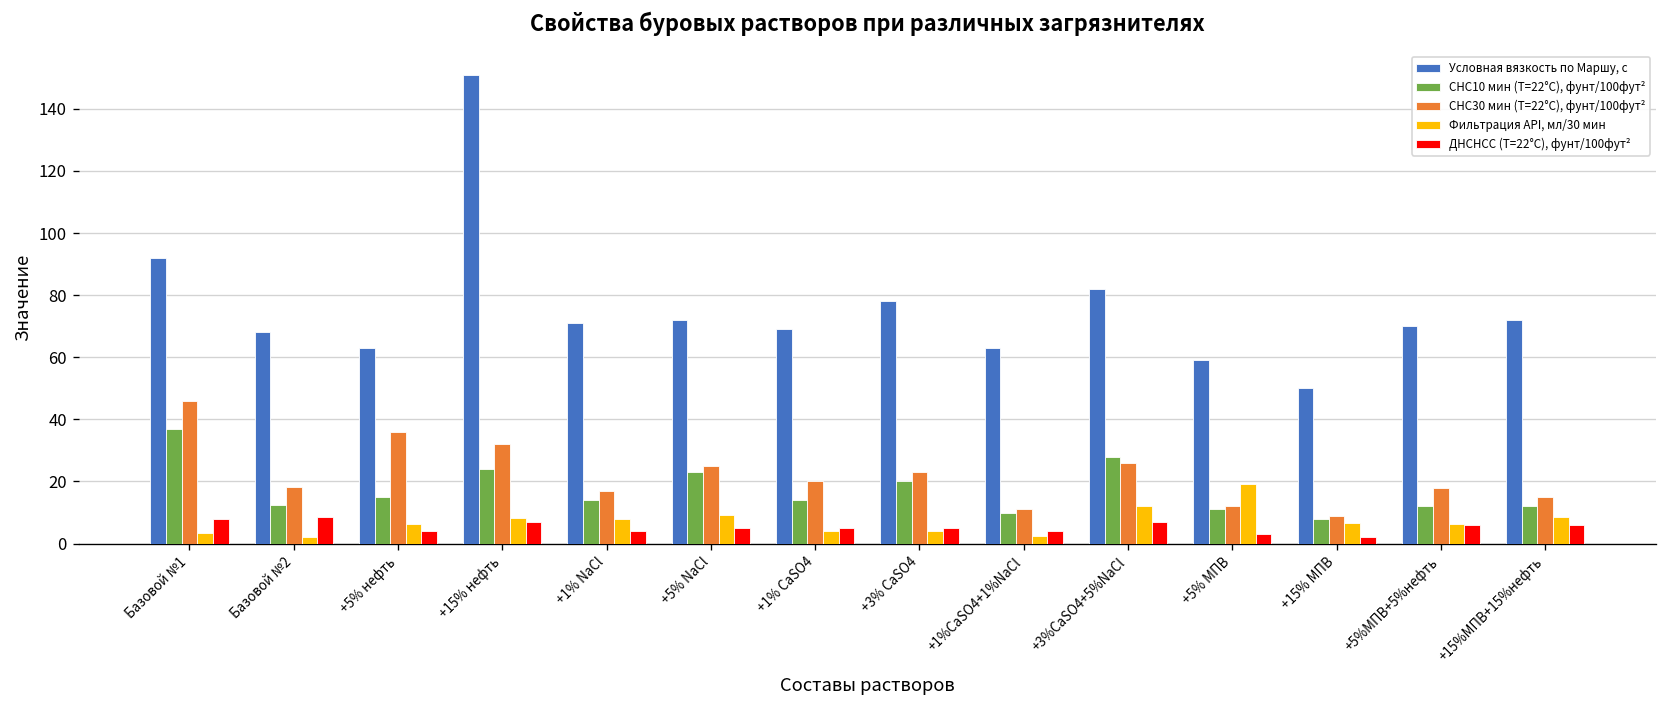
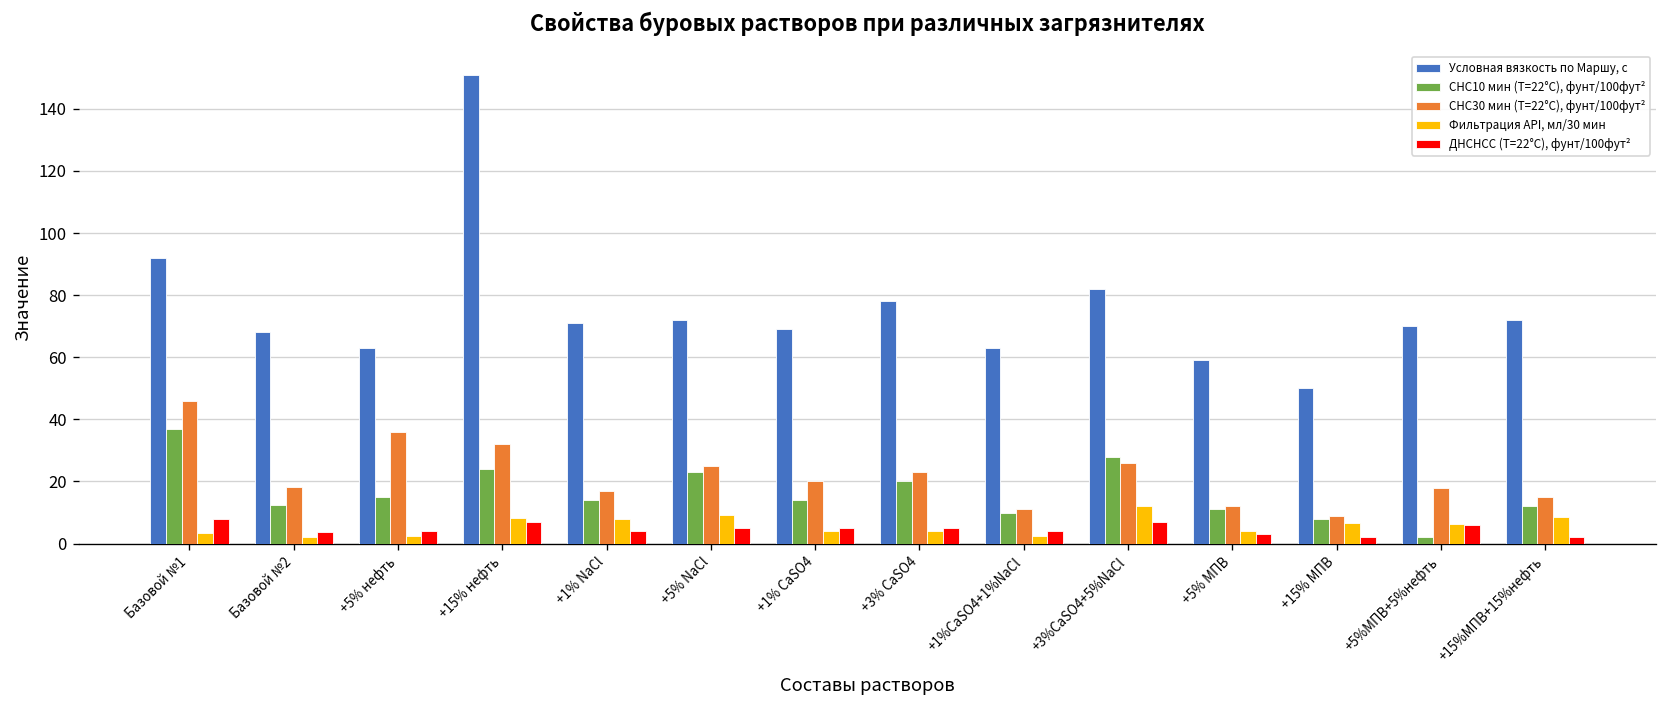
ДНСНСС (Т=22°С), фунт/100фут², Базовой №2: 8 -> 4
Фильтрация API, мл/30 мин, +5% нефть: 6 -> 3
Фильтрация API, мл/30 мин, +5% МПВ: 19 -> 4
СНС10 мин (Т=22°С), фунт/100фут², +5%МПВ+5%нефть: 12 -> 2
ДНСНСС (Т=22°С), фунт/100фут², +15%МПВ+15%нефть: 6 -> 2
